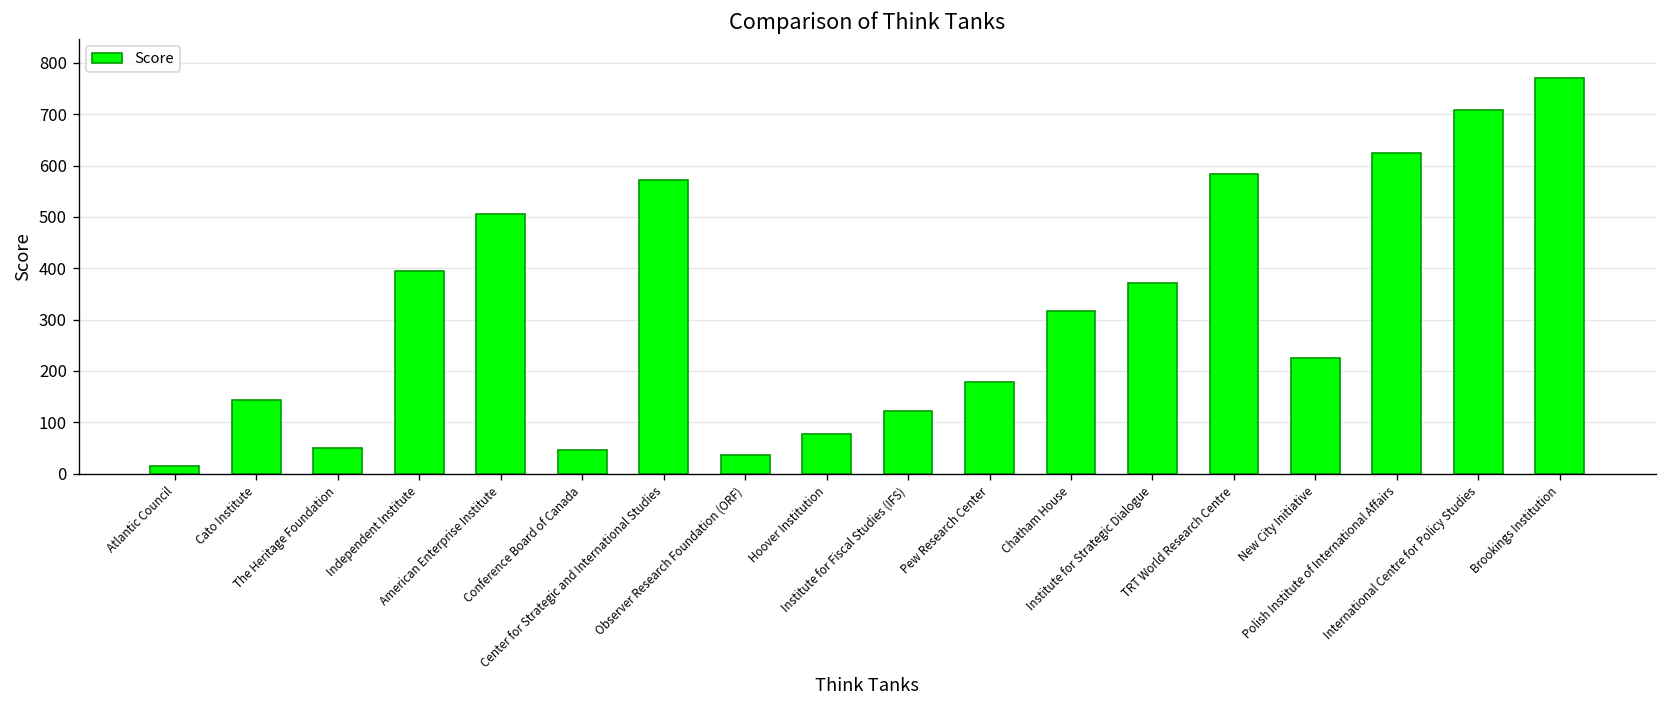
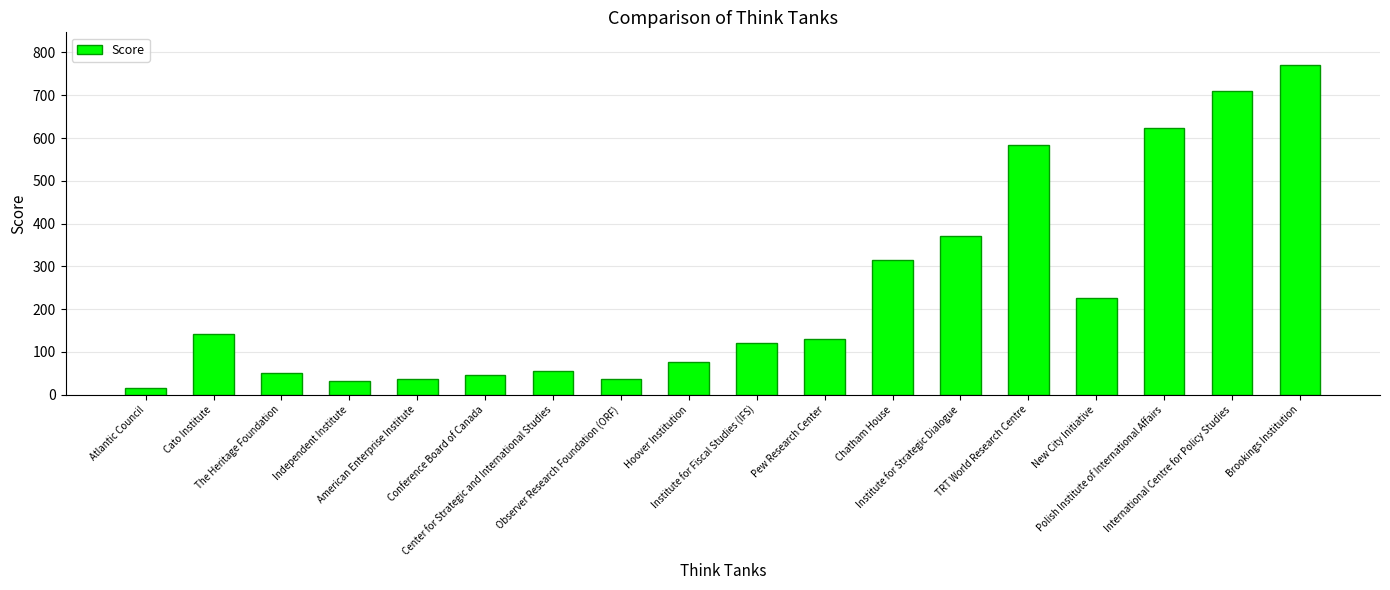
Independent Institute: 400 -> 30
American Enterprise Institute: 510 -> 40
Center for Strategic and International Studies: 570 -> 60
Pew Research Center: 180 -> 130
